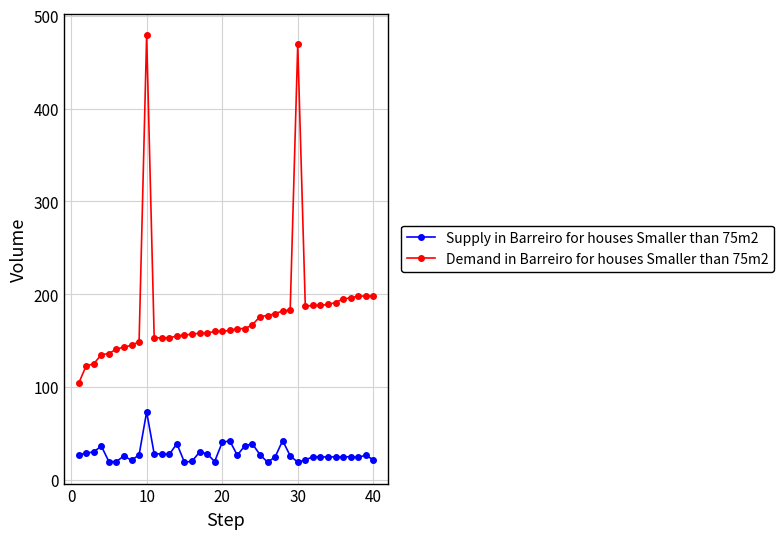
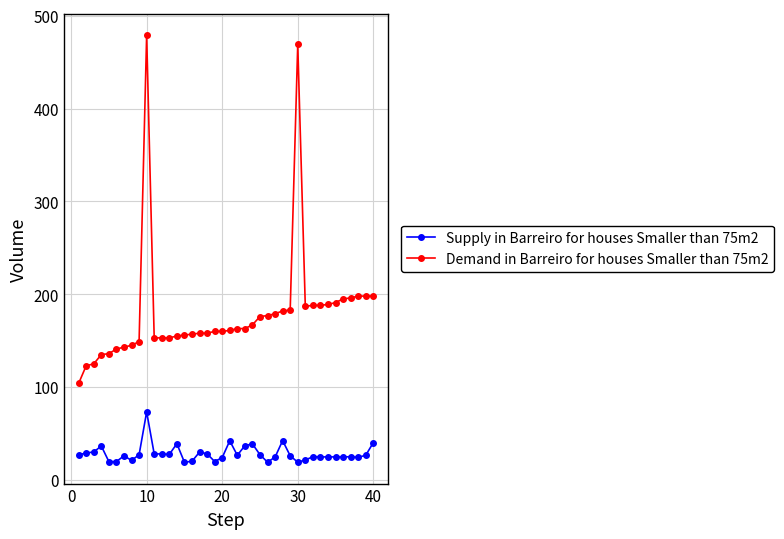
Supply in Barreiro for houses Smaller than 75m2, 20: 40 -> 20
Supply in Barreiro for houses Smaller than 75m2, 40: 20 -> 40
